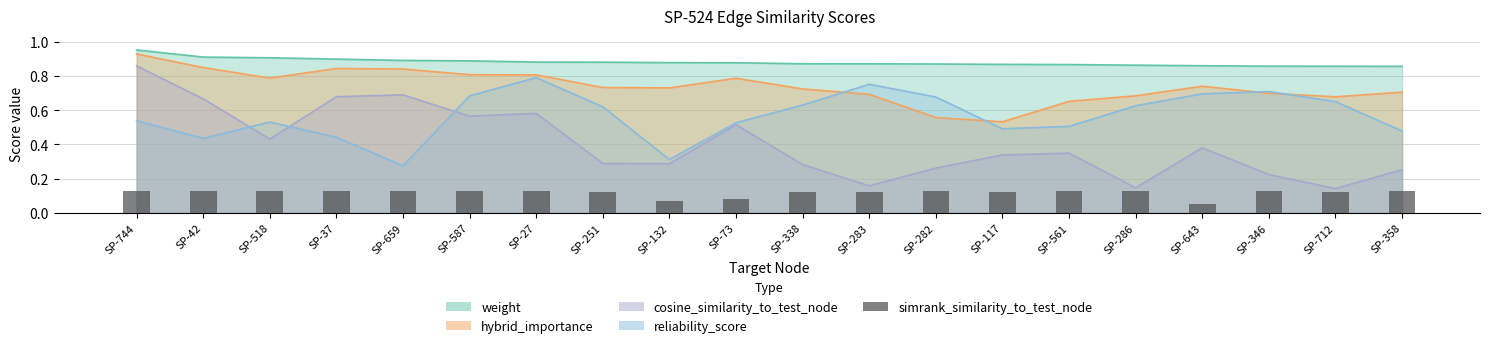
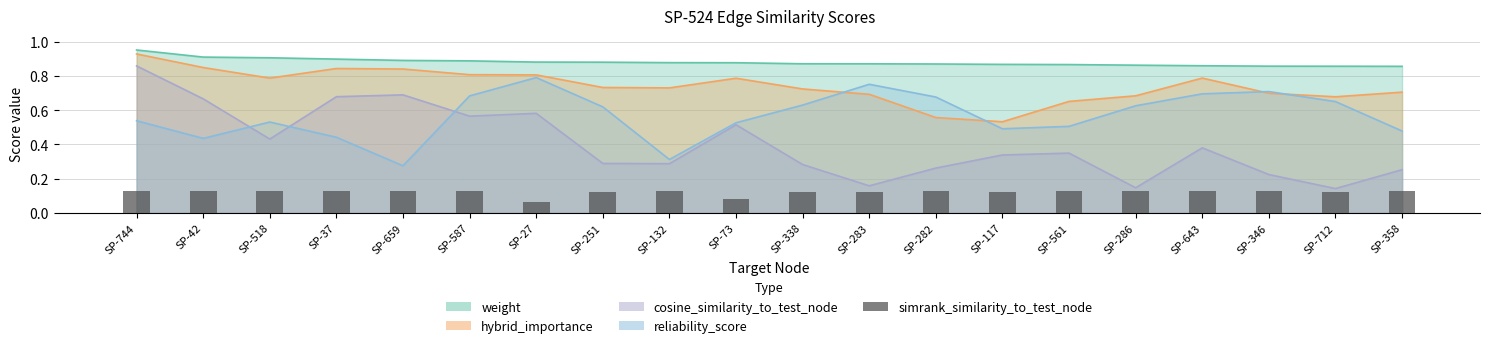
simrank_similarity_to_test_node, SP-27: 0.13 -> 0.06
simrank_similarity_to_test_node, SP-132: 0.07 -> 0.13
simrank_similarity_to_test_node, SP-643: 0.05 -> 0.12
hybrid_importance, SP-643: 0.74 -> 0.79
